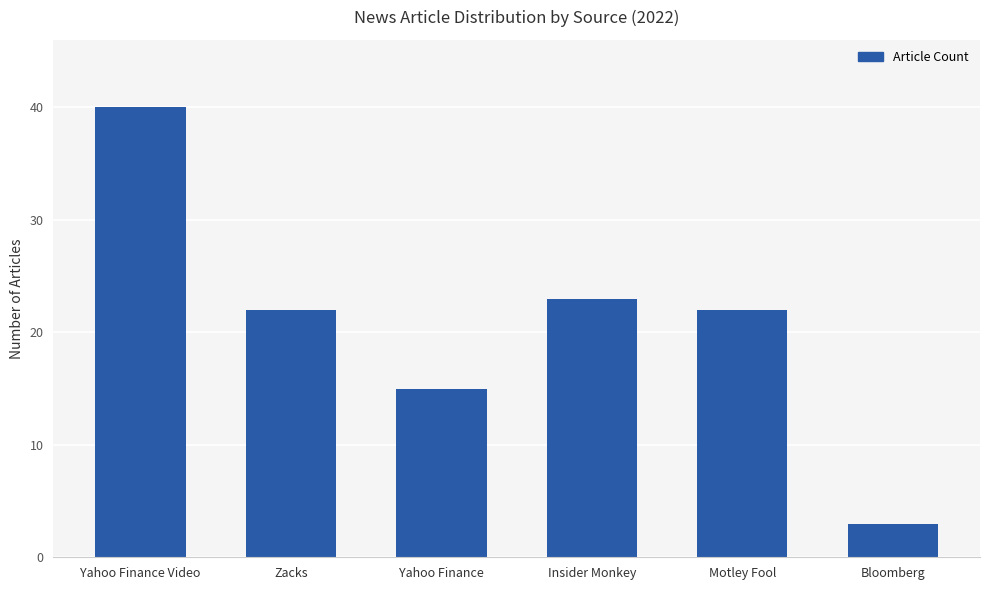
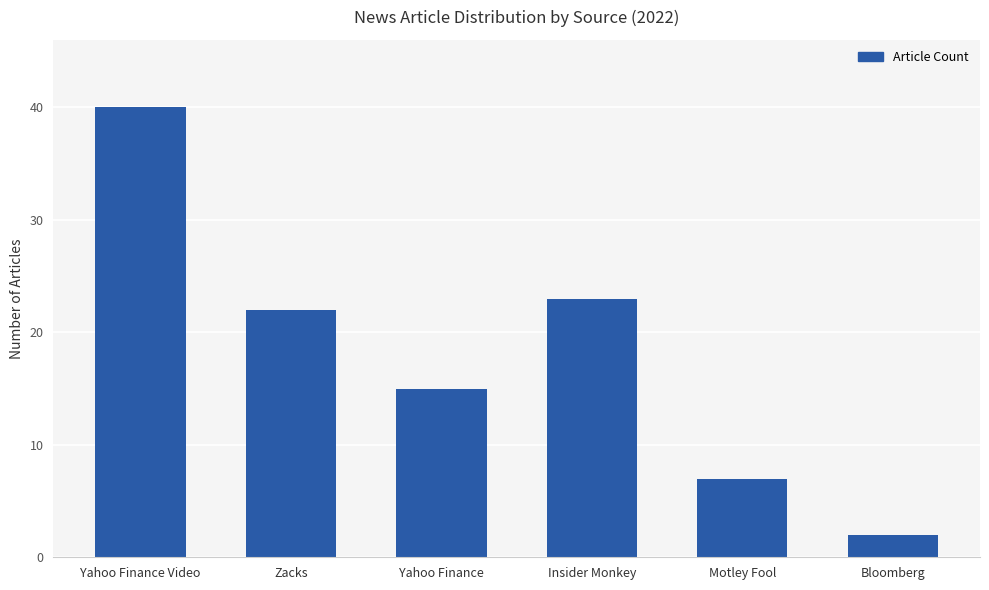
Motley Fool: 22 -> 7
Bloomberg: 3 -> 2
